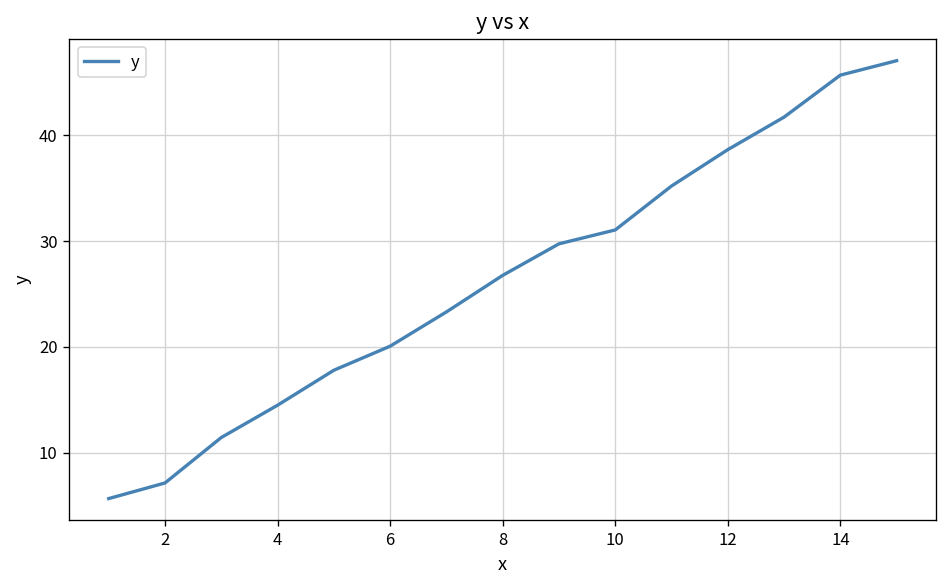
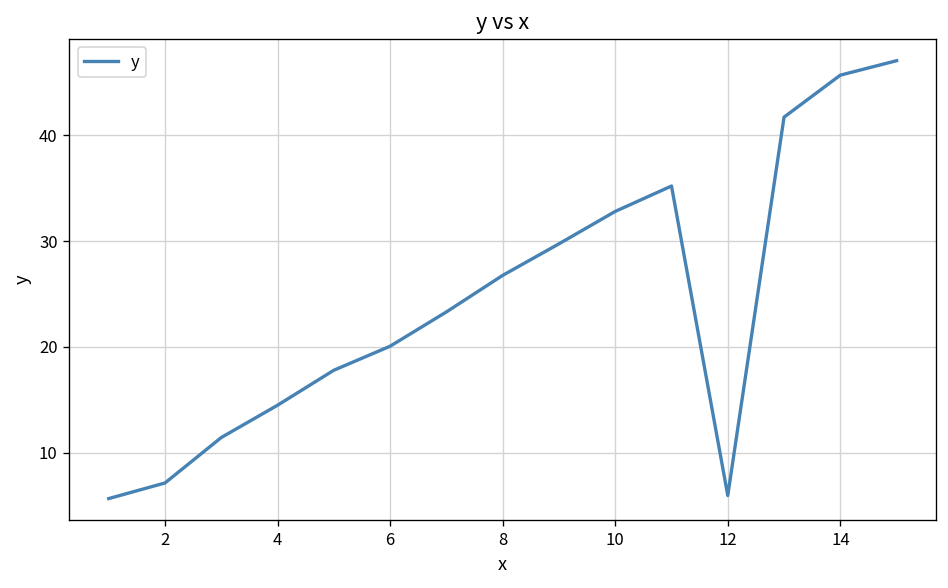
10: 31 -> 33
12: 39 -> 6
